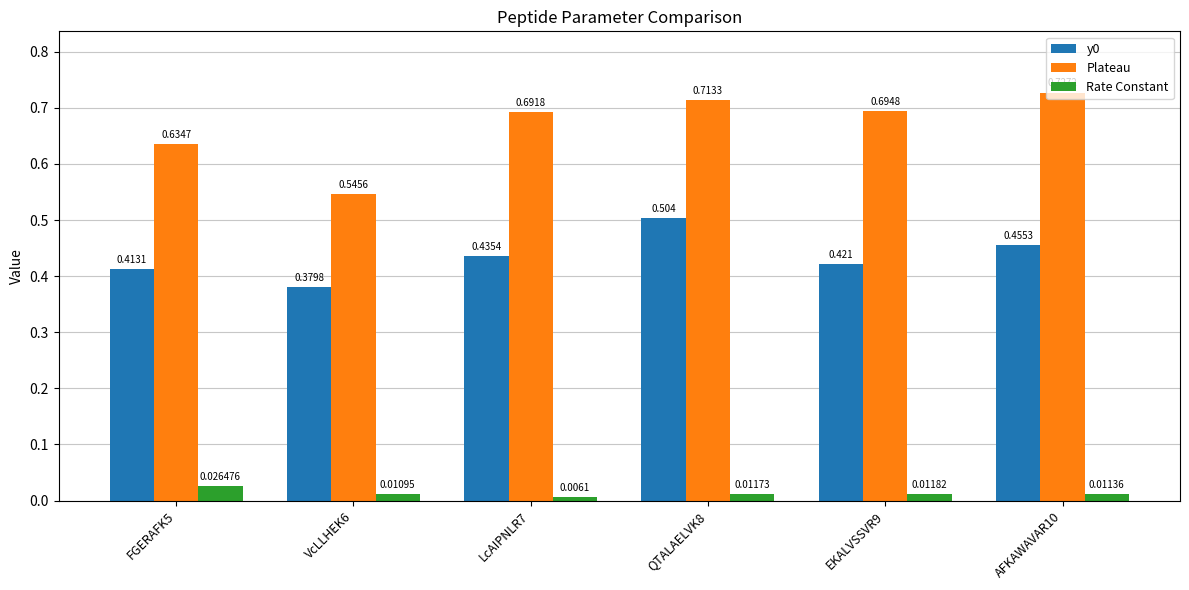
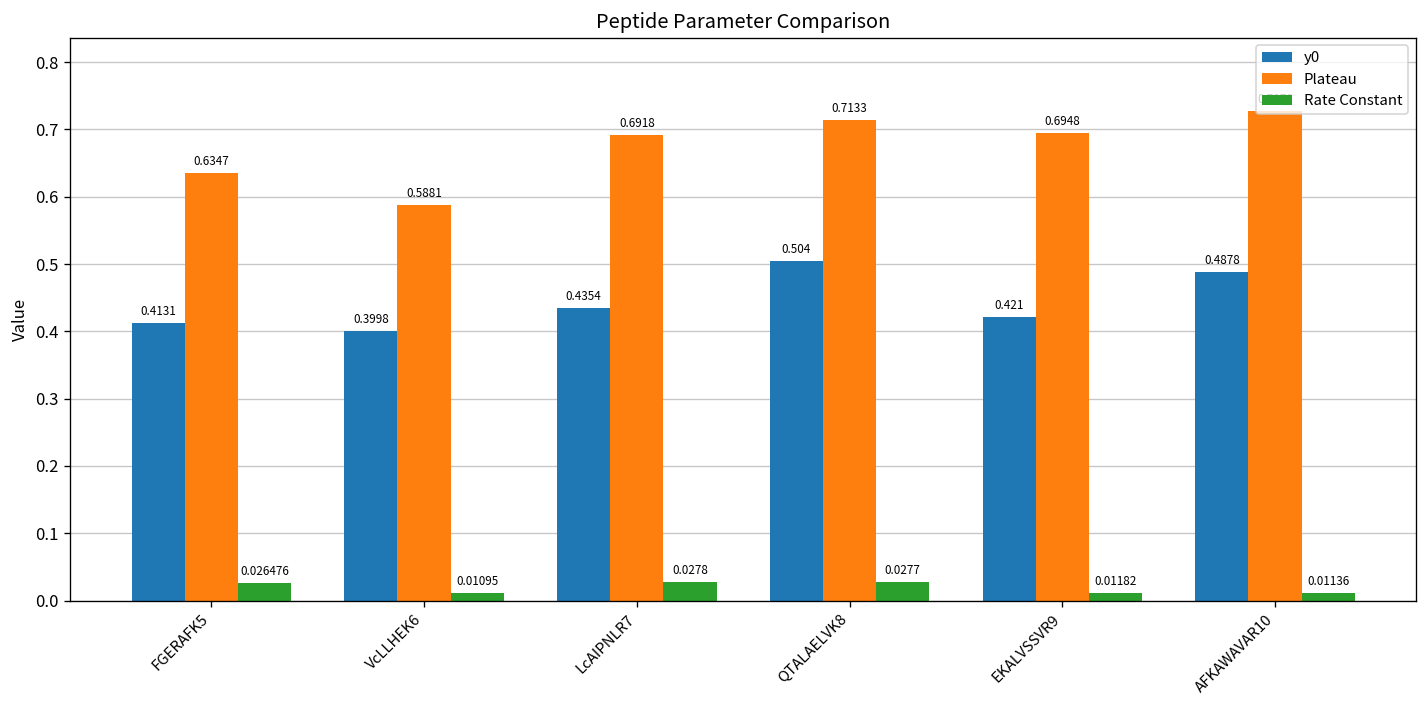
y0, VcLLHEK6: 0.3798 -> 0.3998
Plateau, VcLLHEK6: 0.5456 -> 0.5881
Rate Constant, LcAIPNLR7: 0.0061 -> 0.0278
Rate Constant, QTALAELVK8: 0.01173 -> 0.0277
y0, AFKAWAVAR10: 0.4553 -> 0.4878
